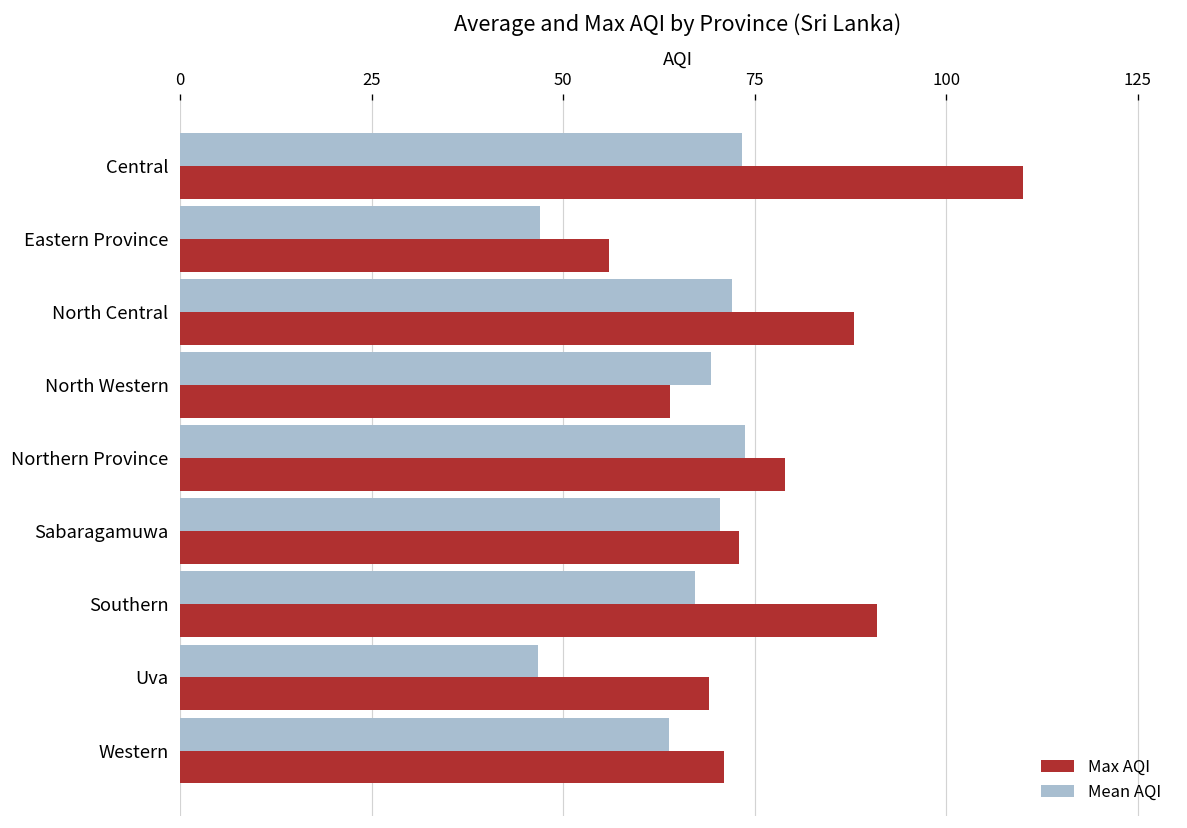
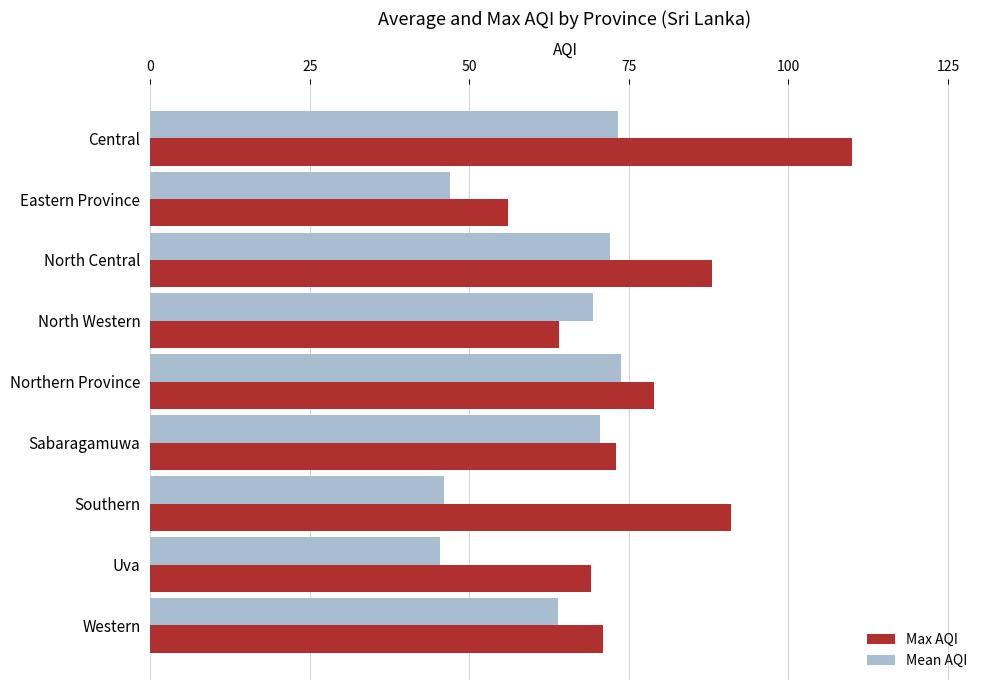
Mean AQI, Southern: 67 -> 46
Mean AQI, Uva: 47 -> 45
